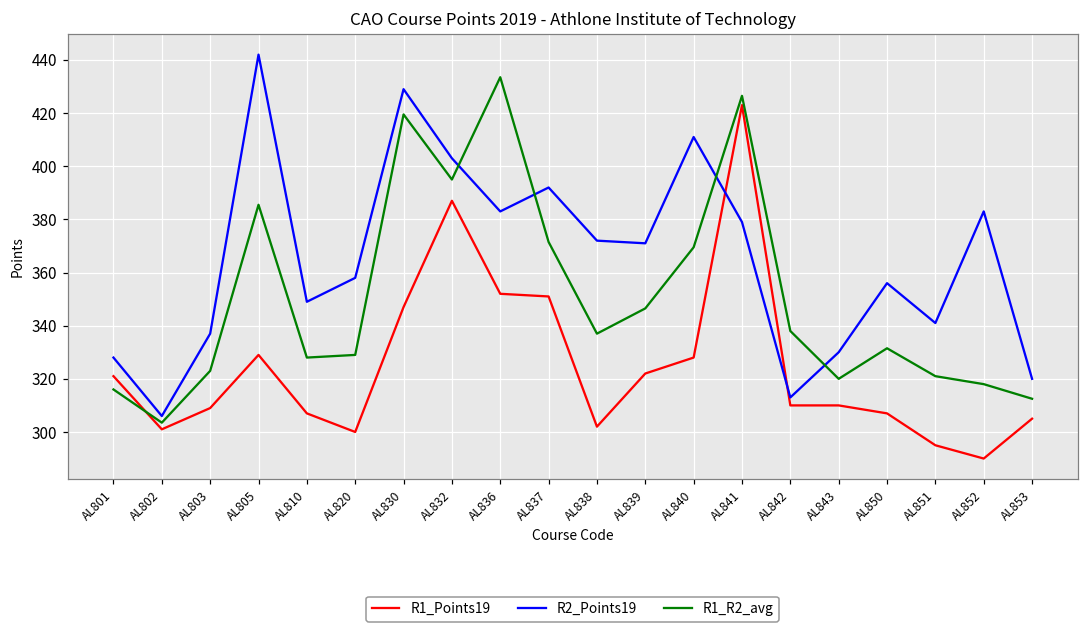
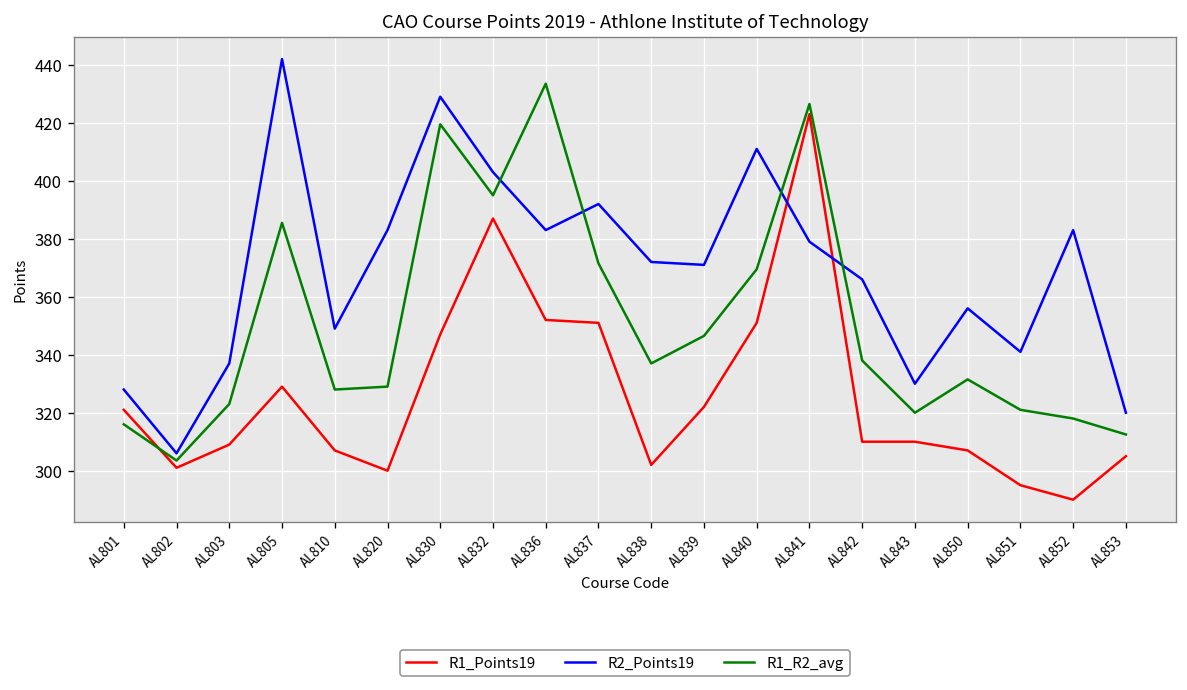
R2_Points19, AL820: 358 -> 383
R1_Points19, AL840: 328 -> 351
R2_Points19, AL842: 313 -> 366
